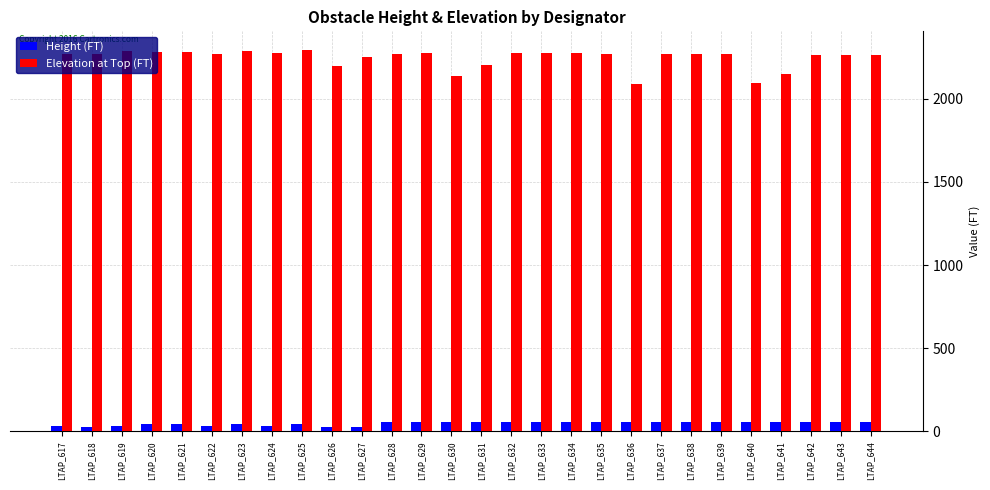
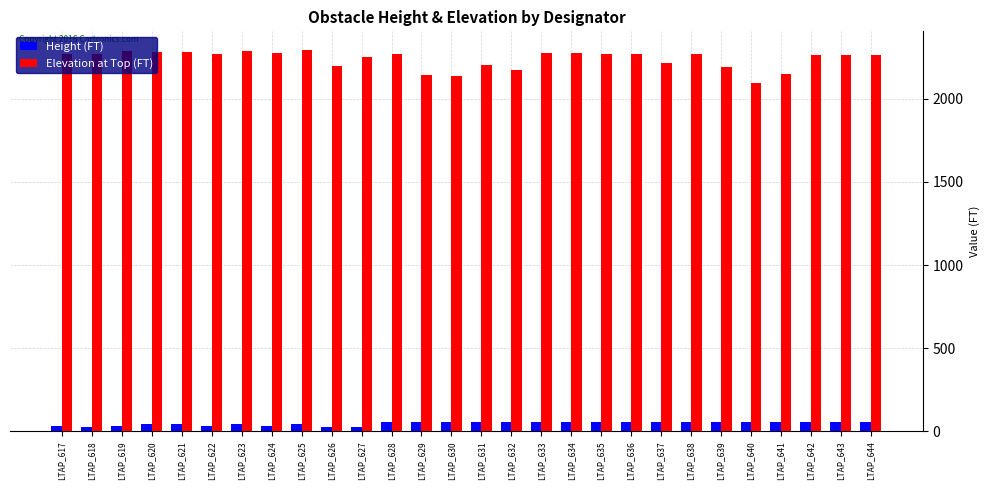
Elevation at Top (FT), LTAP_629: 2270 -> 2140
Elevation at Top (FT), LTAP_632: 2280 -> 2170
Elevation at Top (FT), LTAP_636: 2090 -> 2270
Elevation at Top (FT), LTAP_637: 2270 -> 2220
Elevation at Top (FT), LTAP_639: 2270 -> 2190
